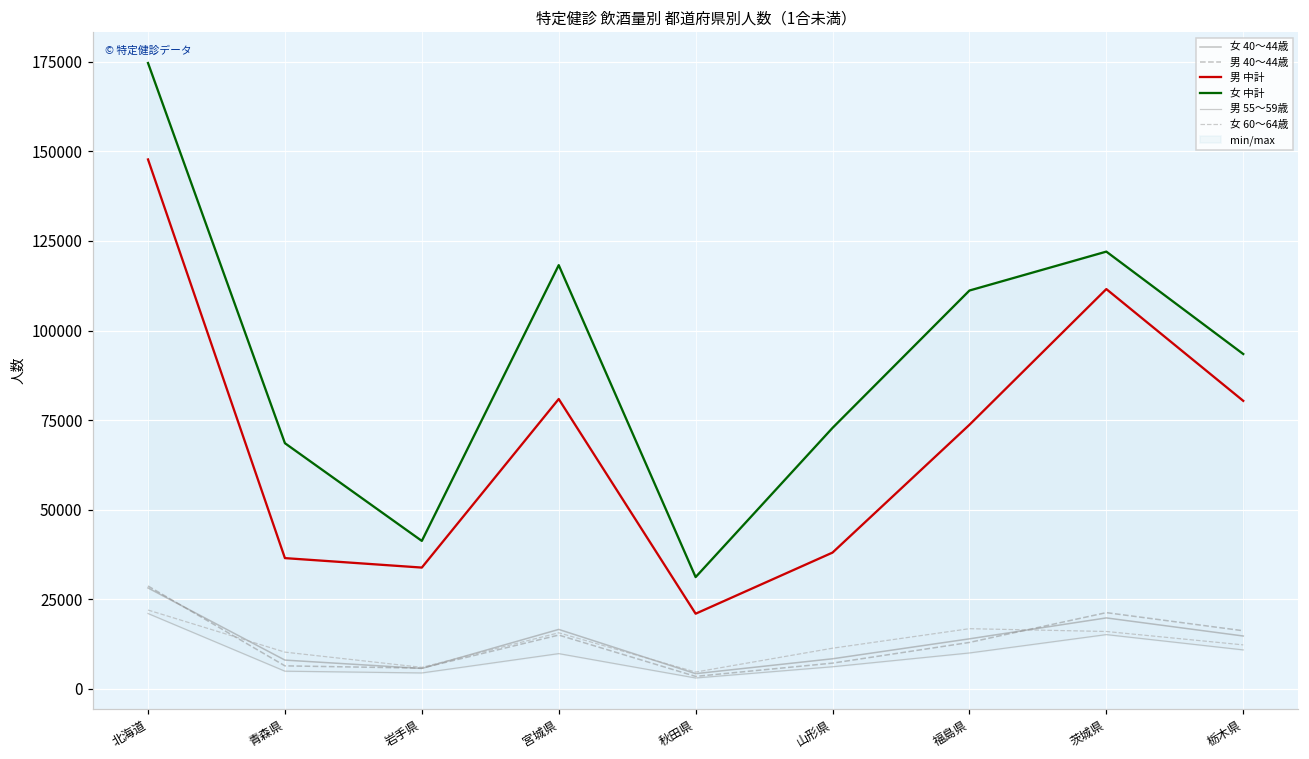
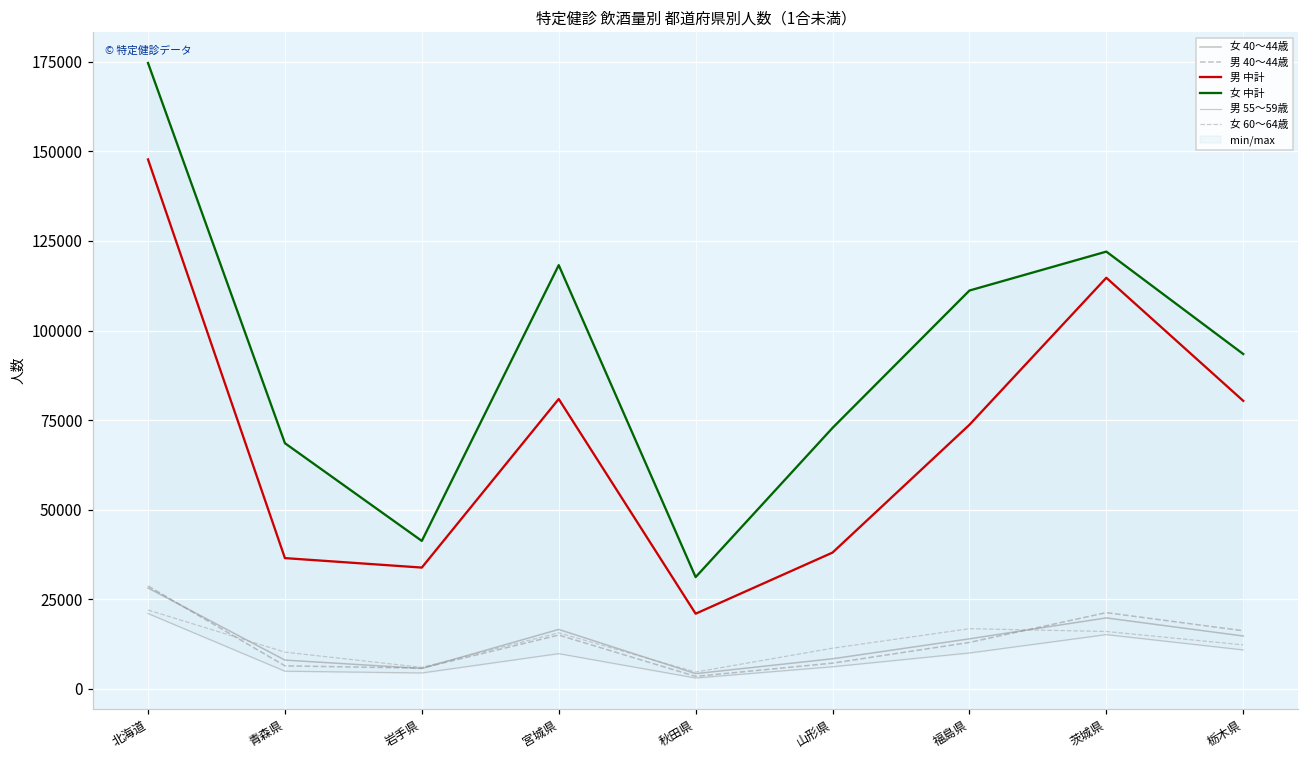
男 中計, 茨城県: 112000 -> 115000
